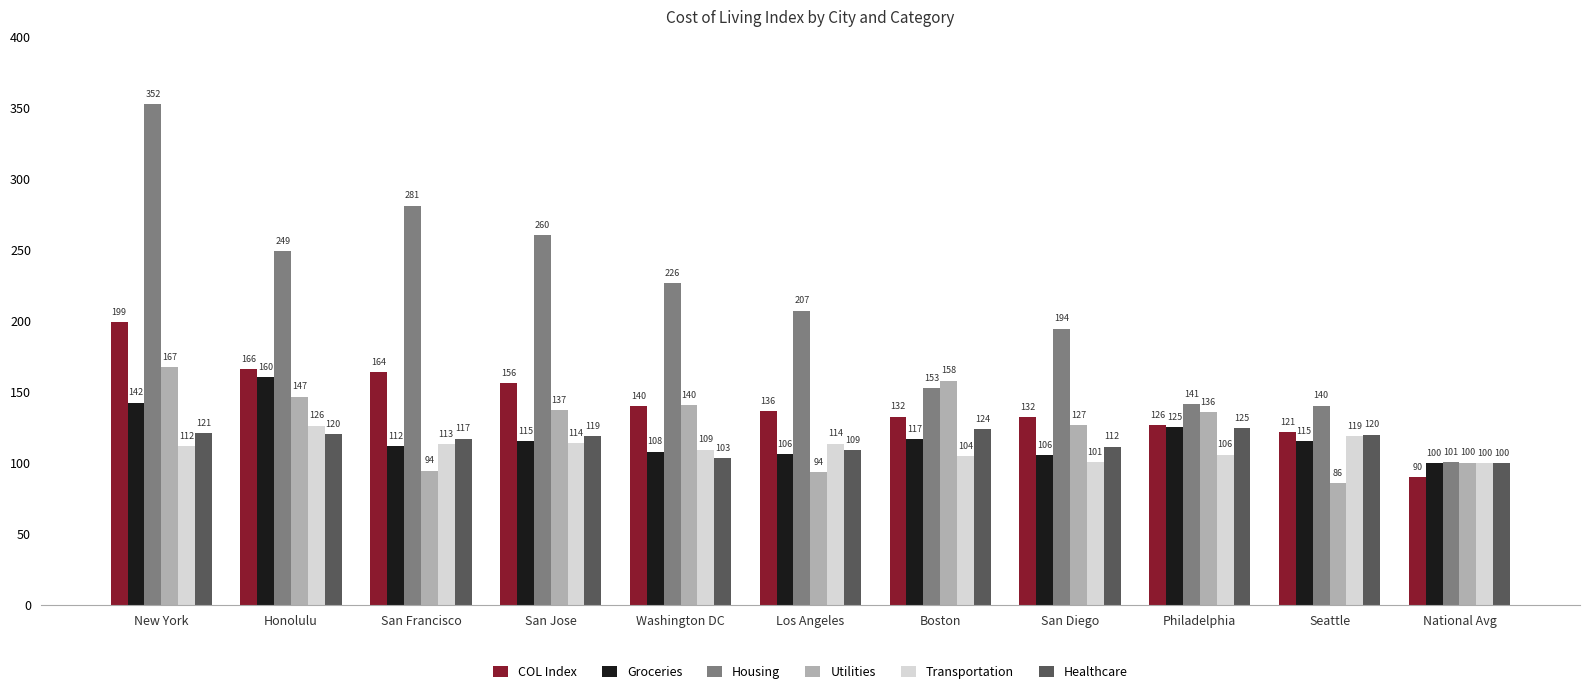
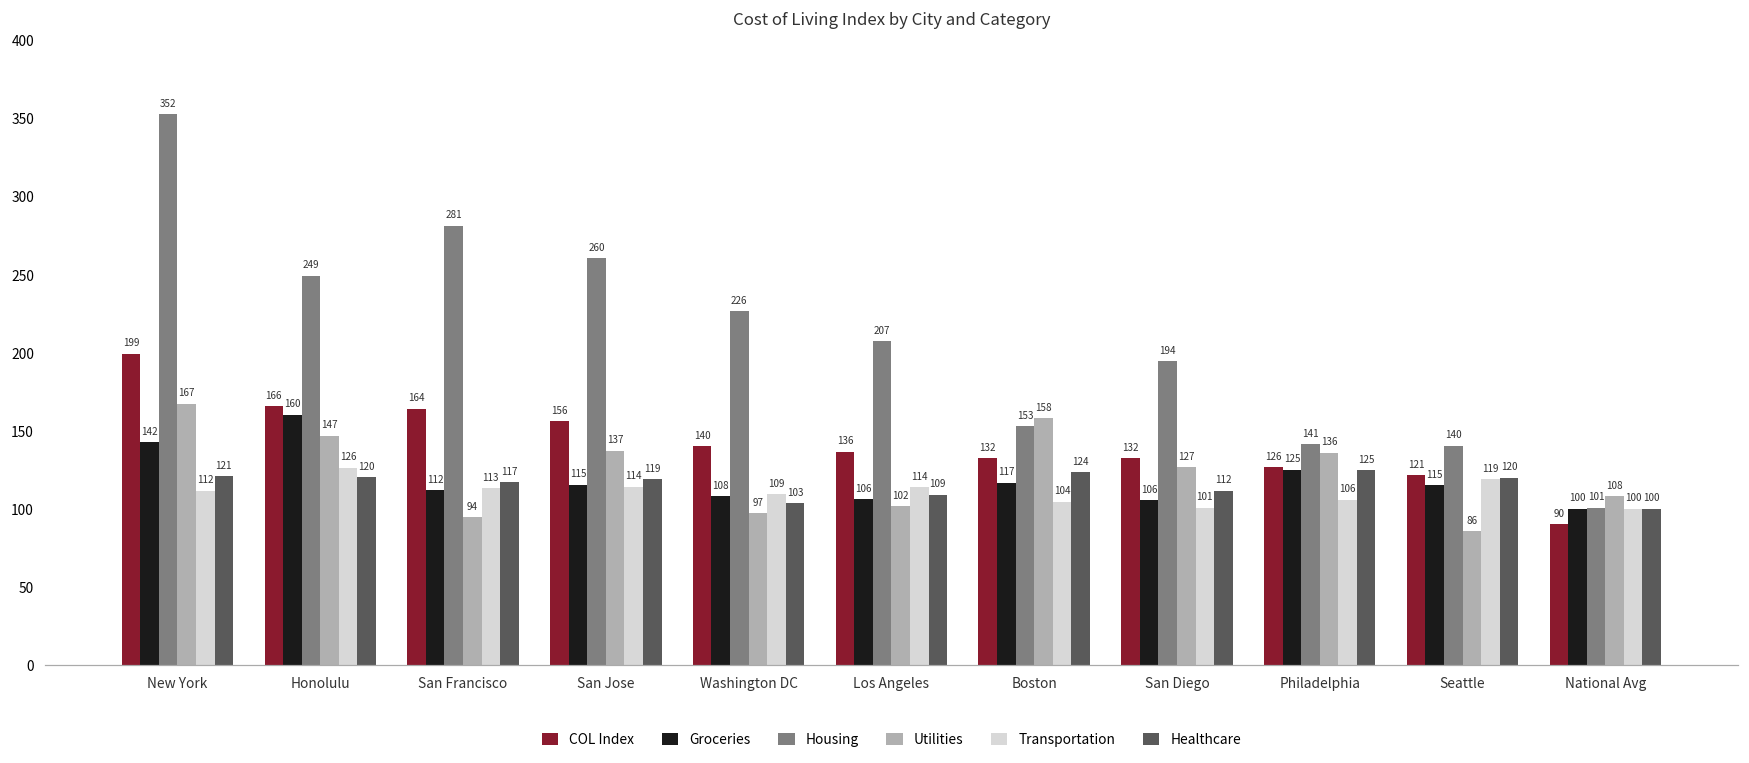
Utilities, Washington DC: 140 -> 97
Utilities, Los Angeles: 94 -> 102
Utilities, National Avg: 100 -> 108
